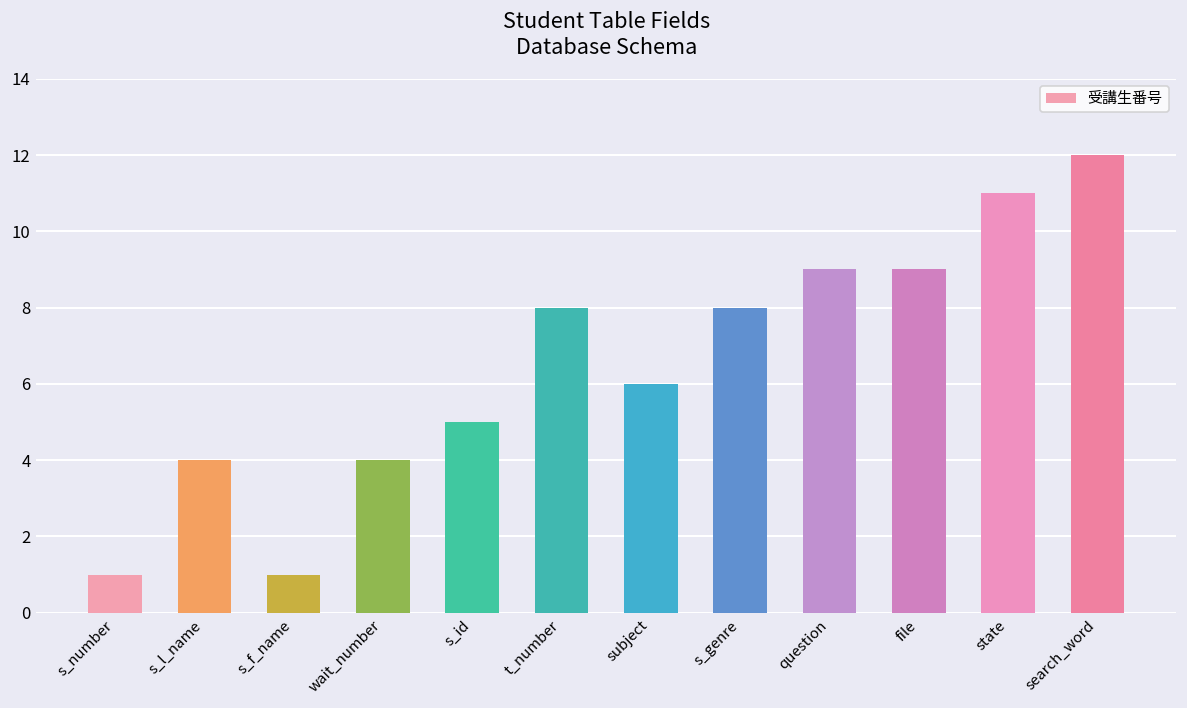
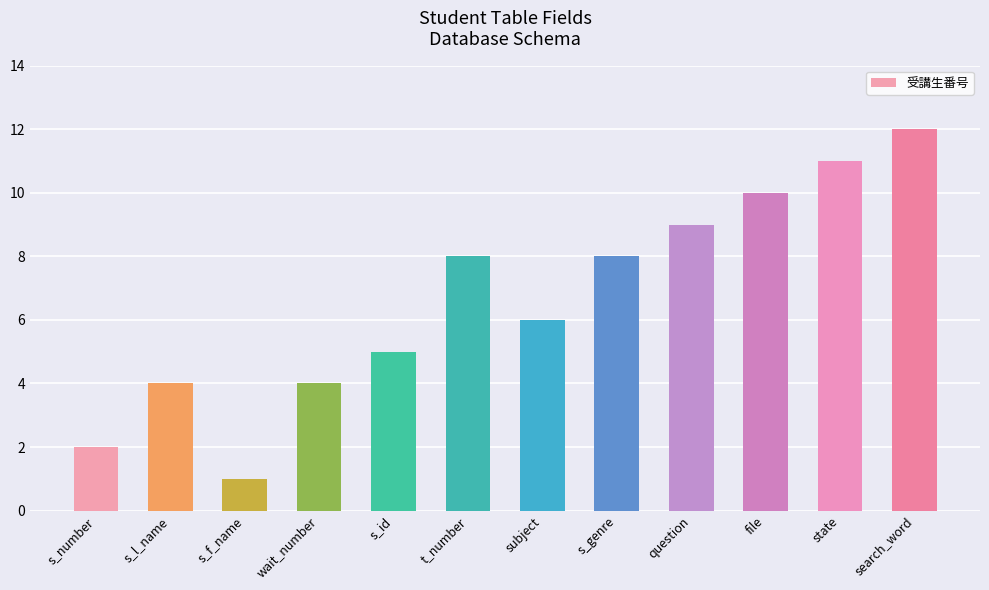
s_number: 1 -> 2
file: 9 -> 10
